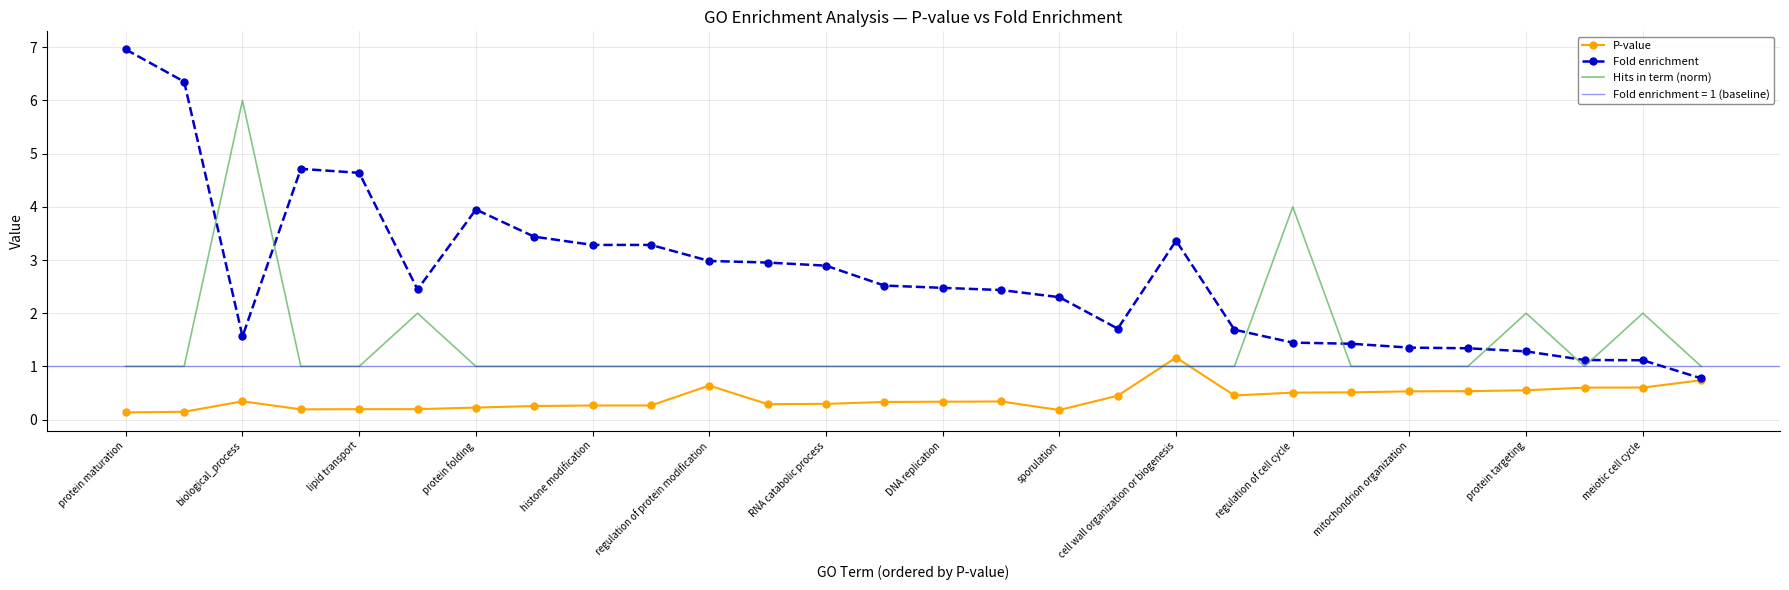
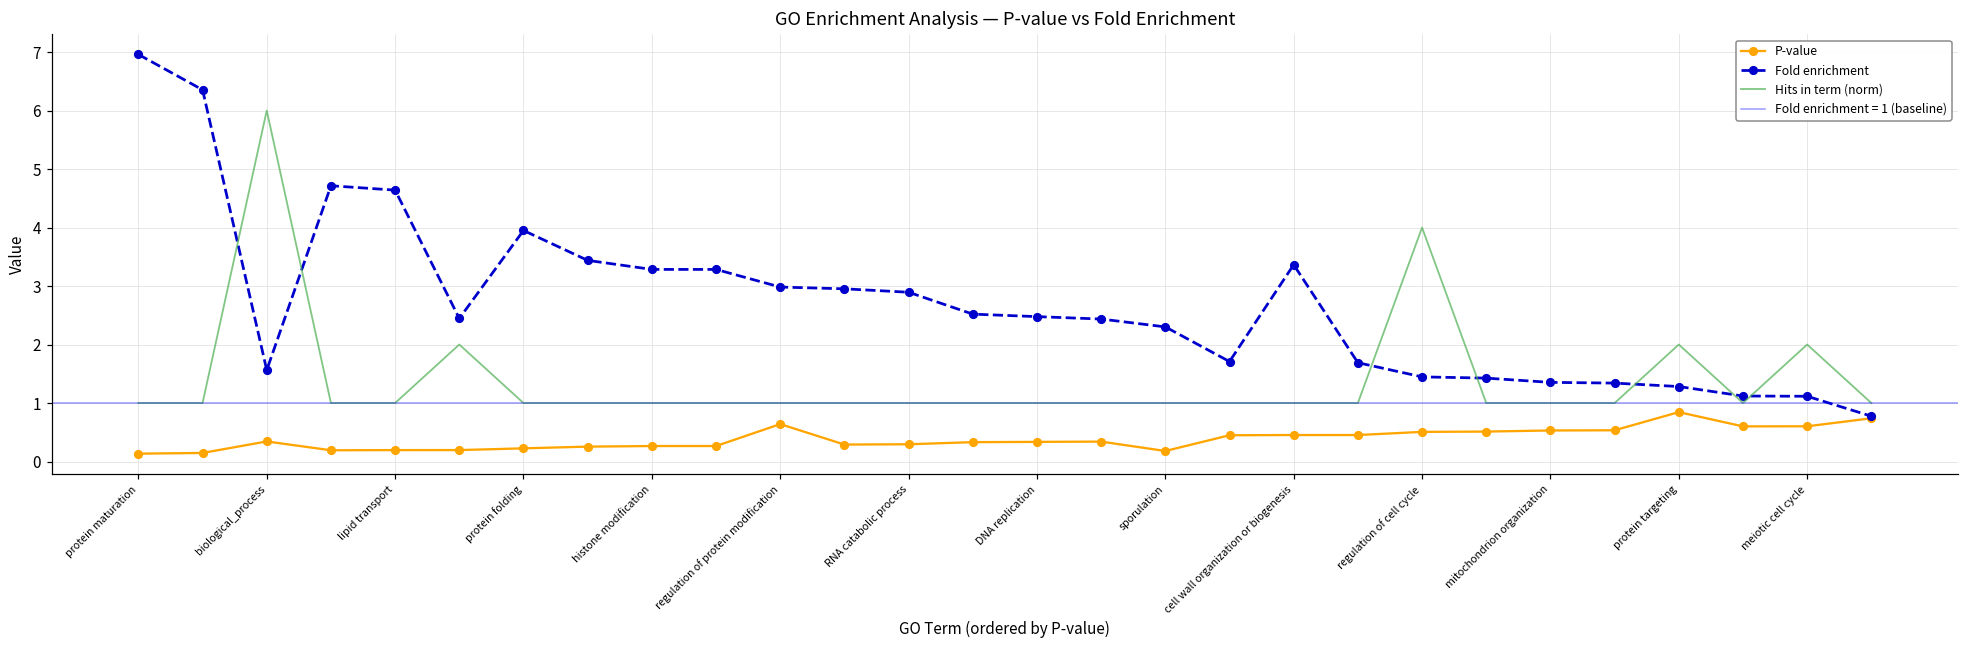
P-value, cell wall organization or biogenesis: 1.2 -> 0.5
P-value, protein targeting: 0.6 -> 0.8
